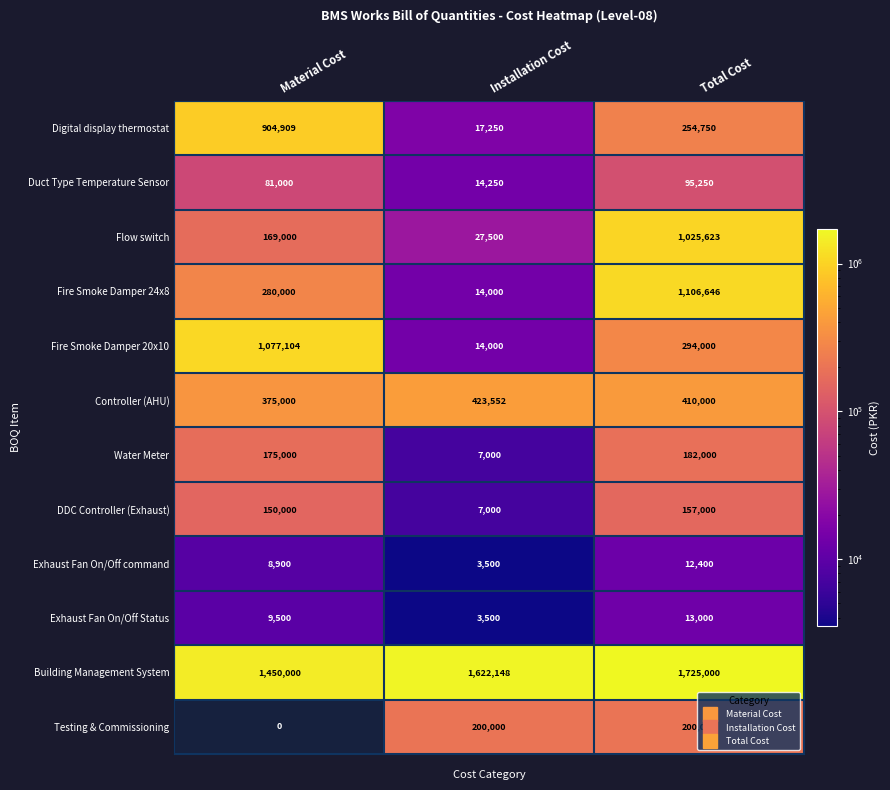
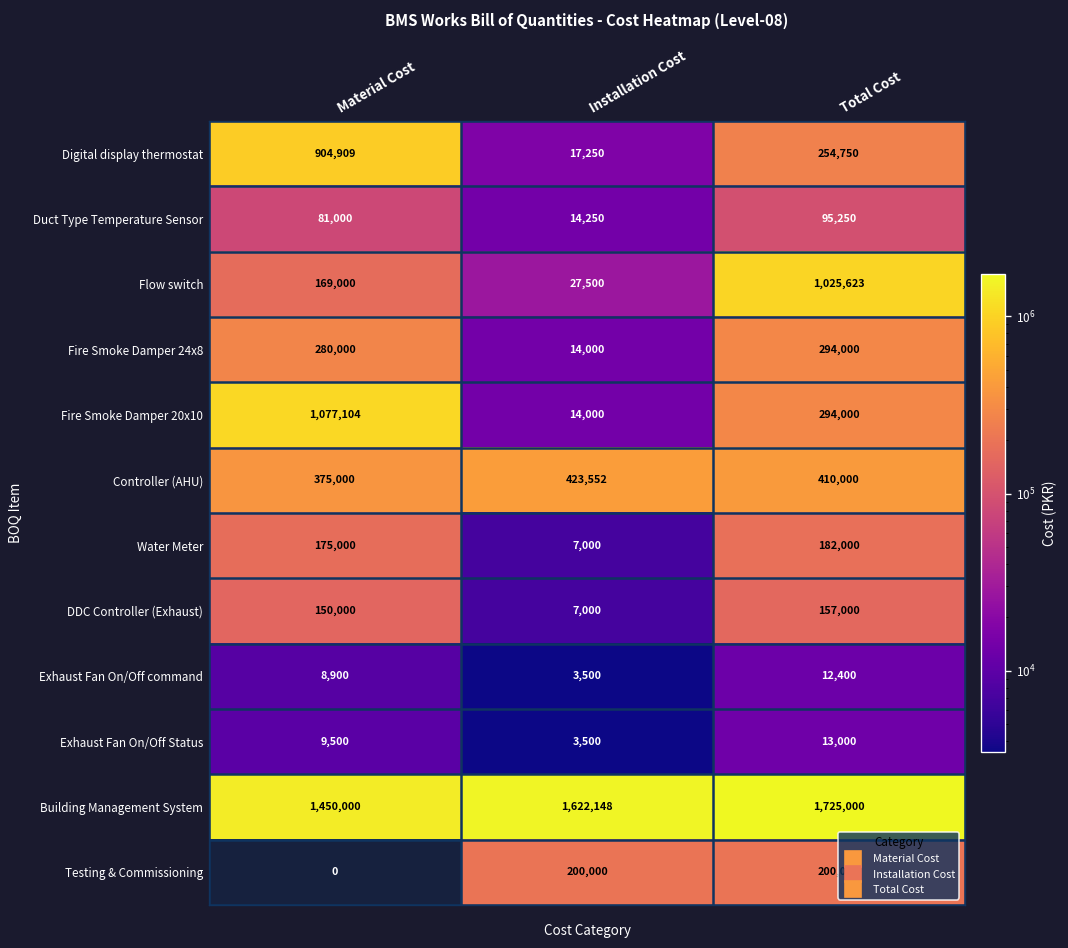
Fire Smoke Damper 24x8, Total Cost: 1,106,646 -> 294,000
